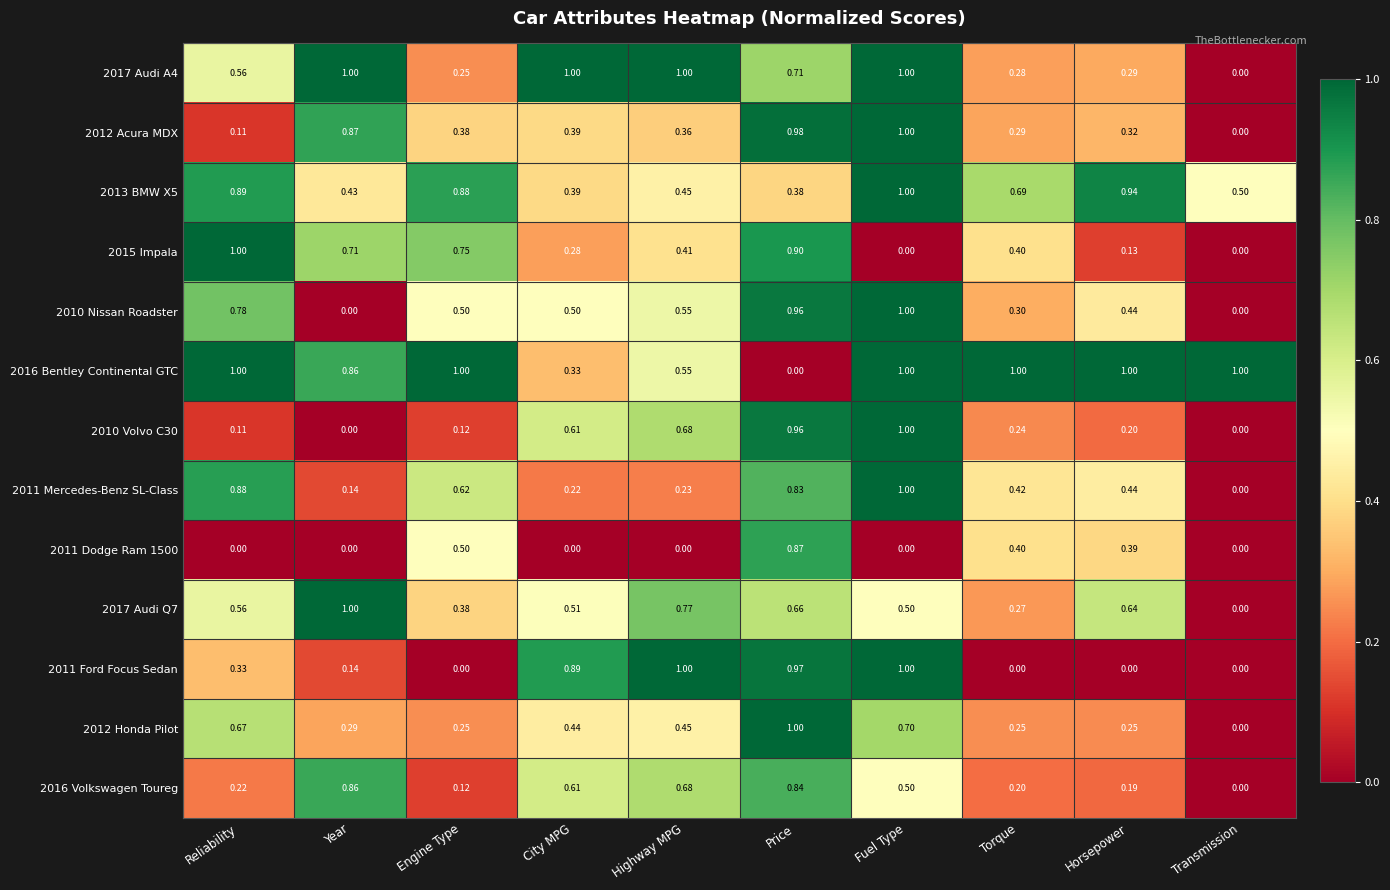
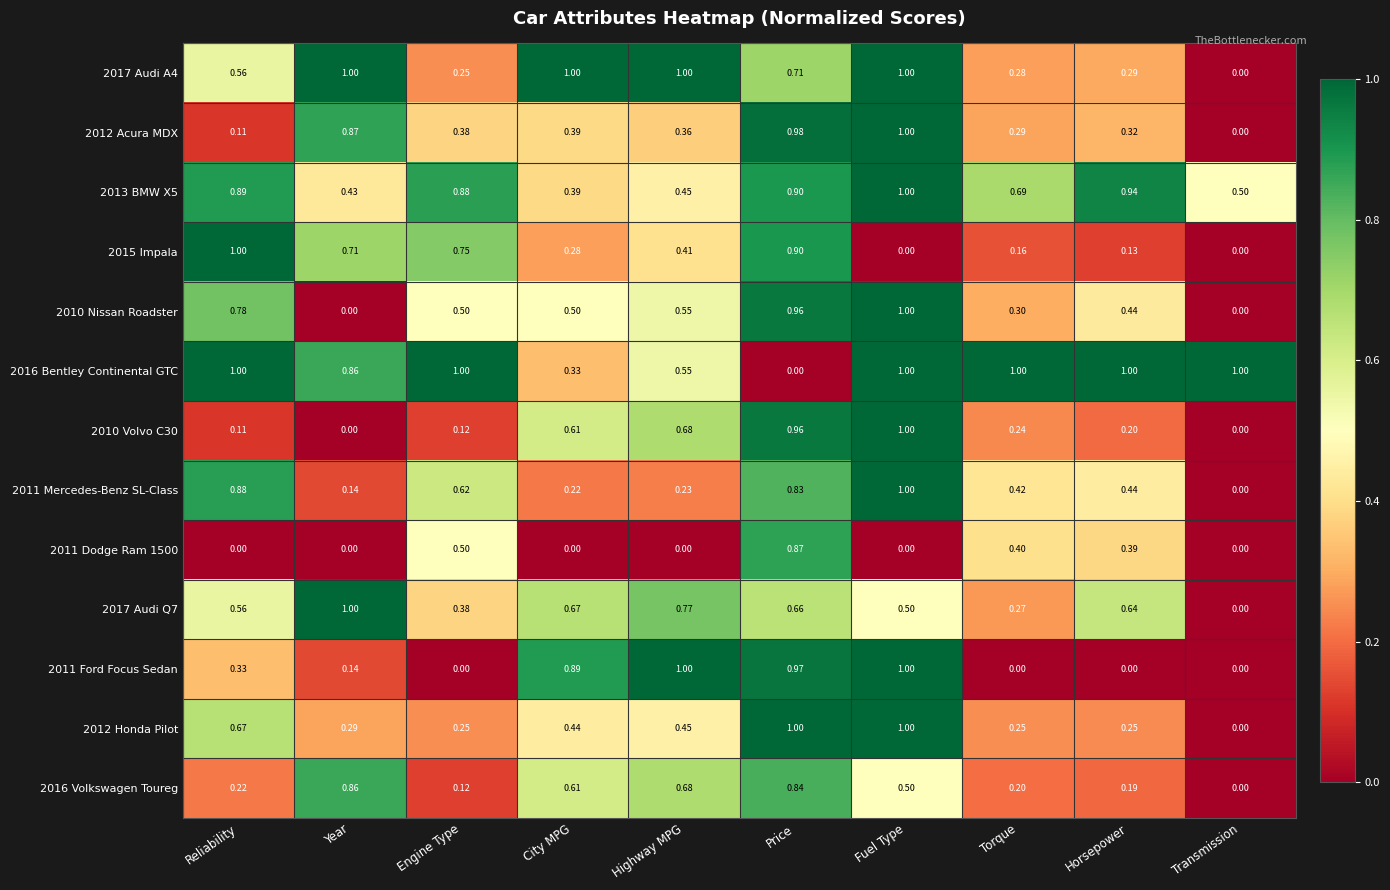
2013 BMW X5, Price: 0.38 -> 0.90
2015 Impala, Torque: 0.40 -> 0.16
2017 Audi Q7, City MPG: 0.51 -> 0.67
2012 Honda Pilot, Fuel Type: 0.70 -> 1.00
